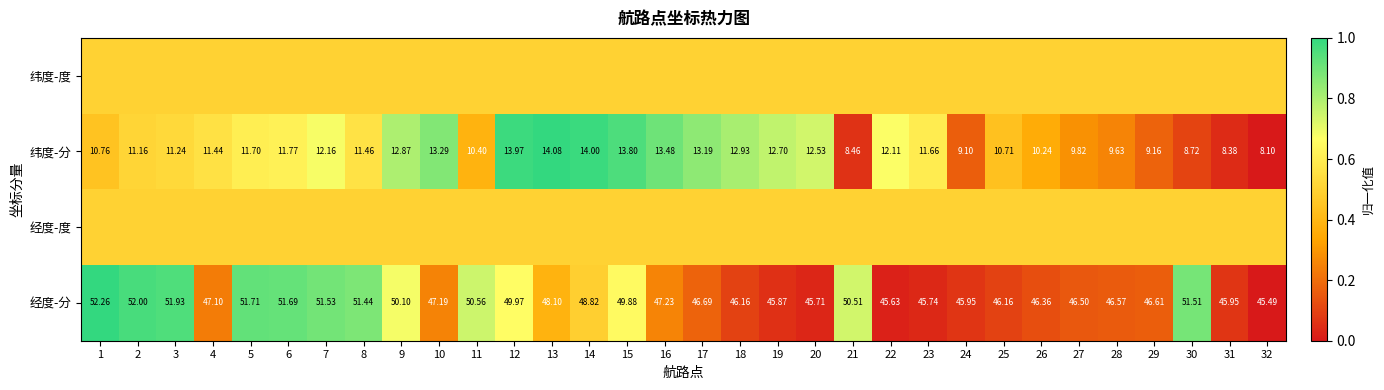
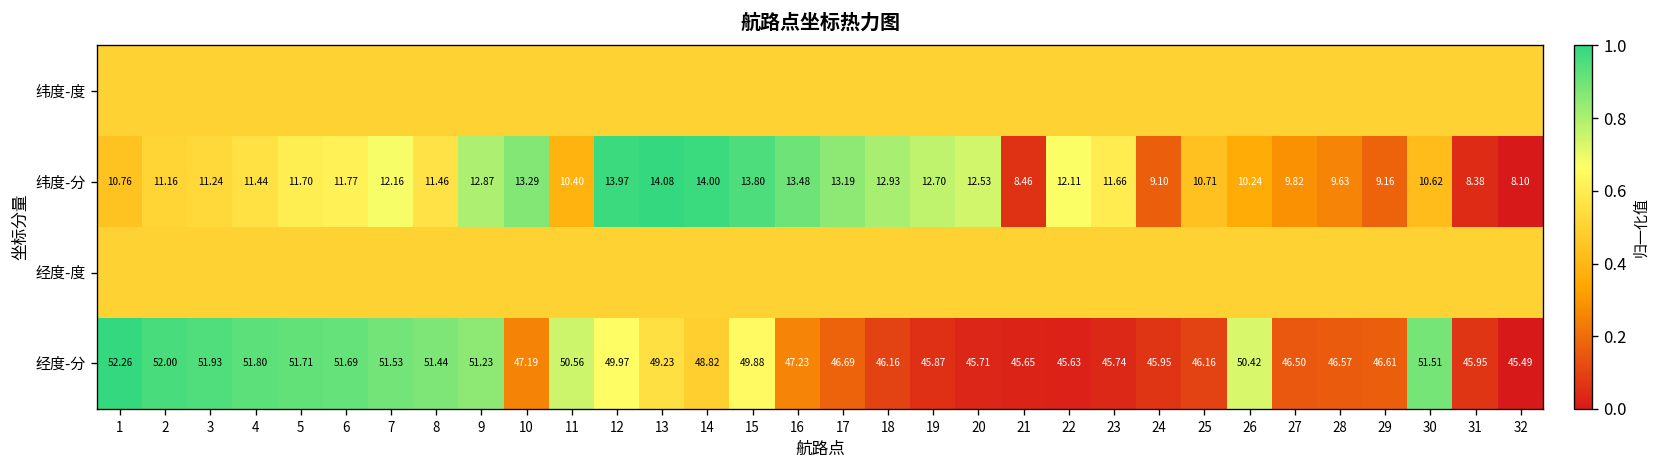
纬度-分, 30: 8.72 -> 10.62
经度-分, 4: 47.10 -> 51.80
经度-分, 9: 50.10 -> 51.23
经度-分, 13: 48.10 -> 49.23
经度-分, 21: 50.51 -> 45.65
经度-分, 26: 46.36 -> 50.42
